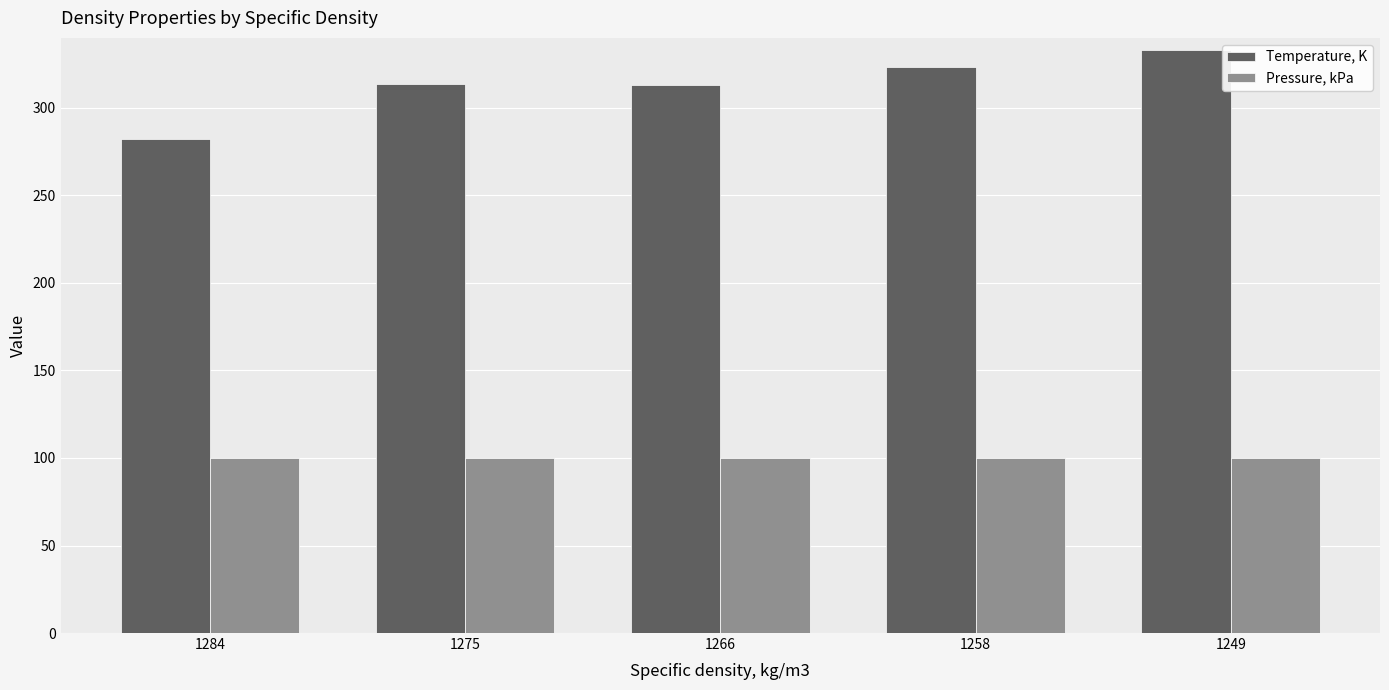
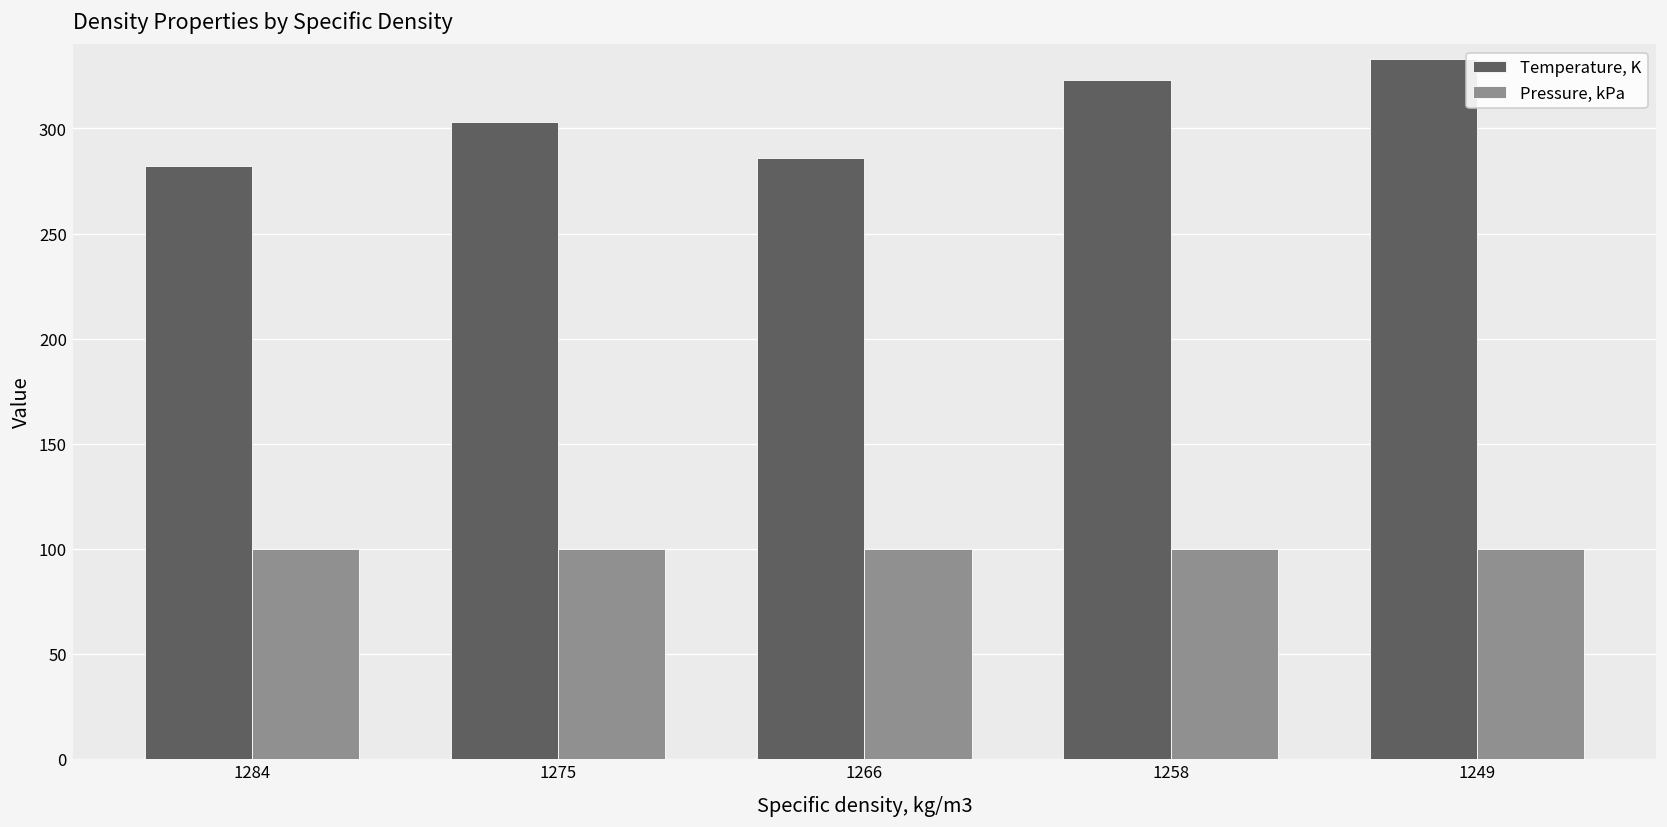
Temperature, K, 1275: 314 -> 303
Temperature, K, 1266: 313 -> 286
